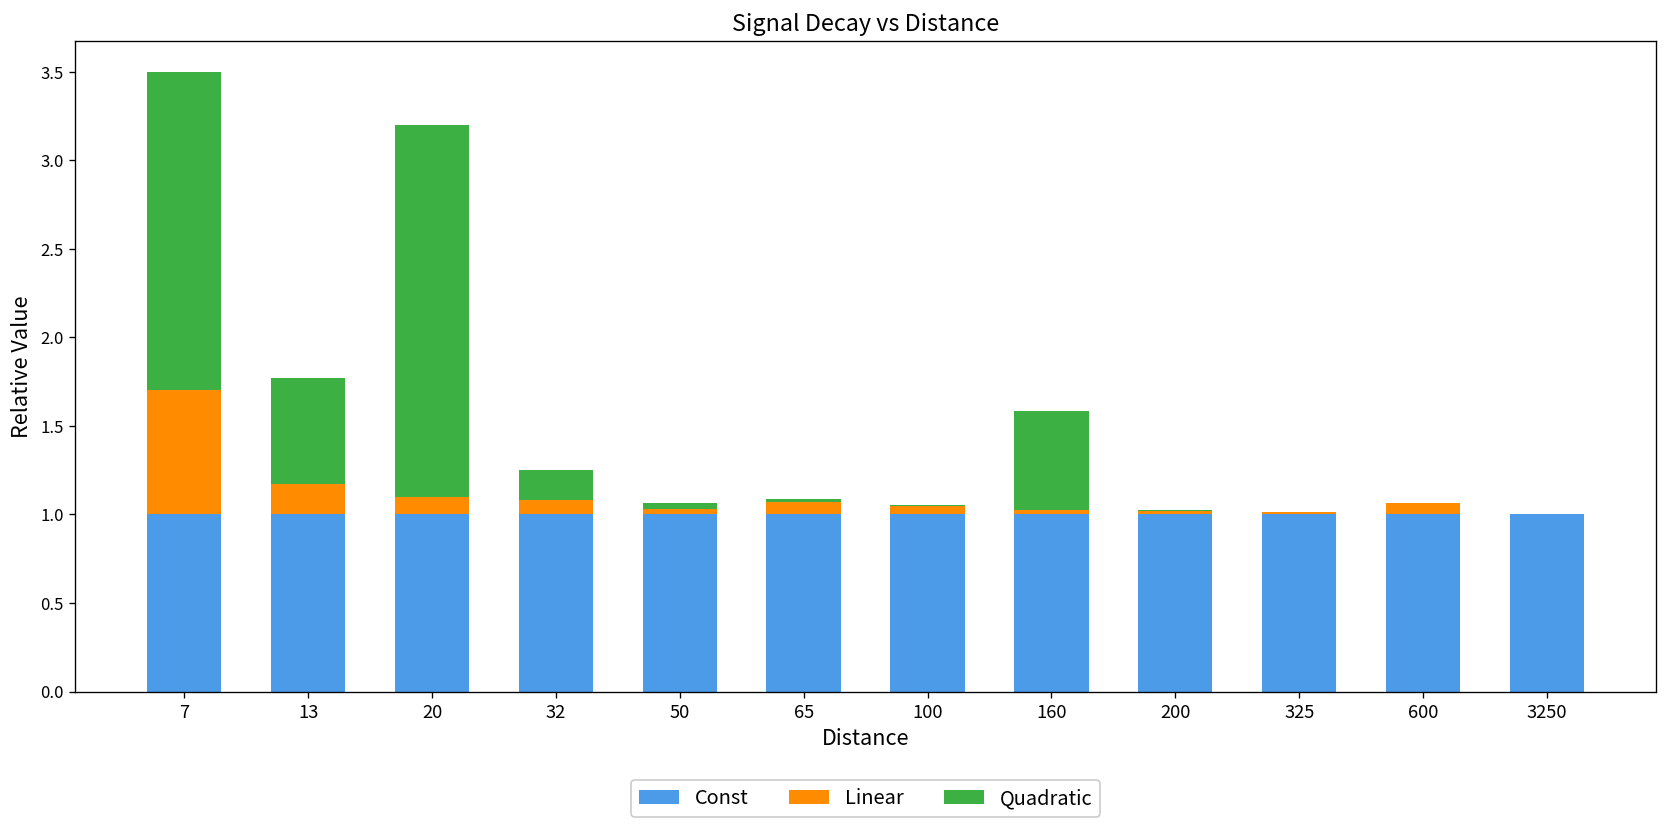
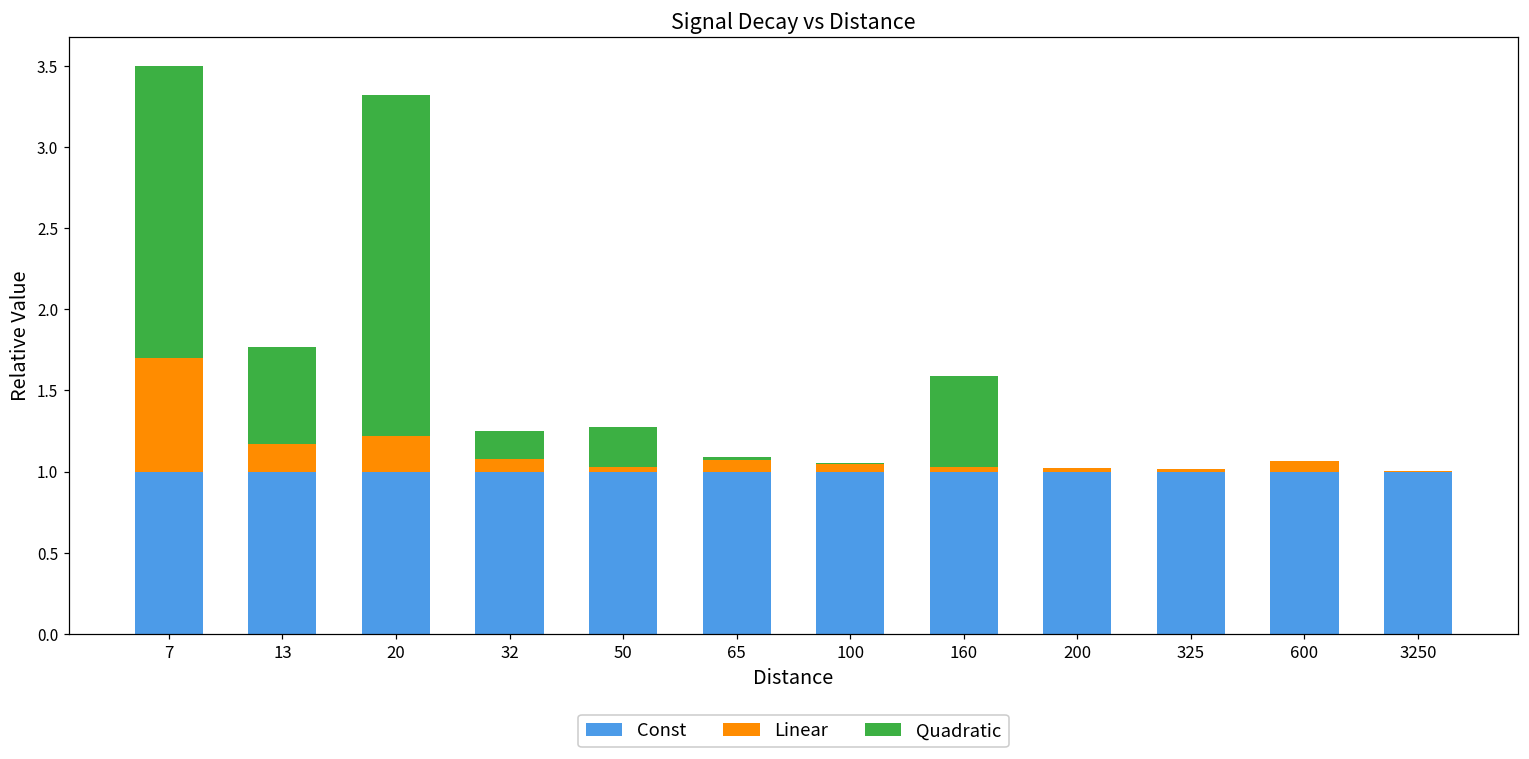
Linear, 20: 0.10 -> 0.22
Quadratic, 50: 0.03 -> 0.25
